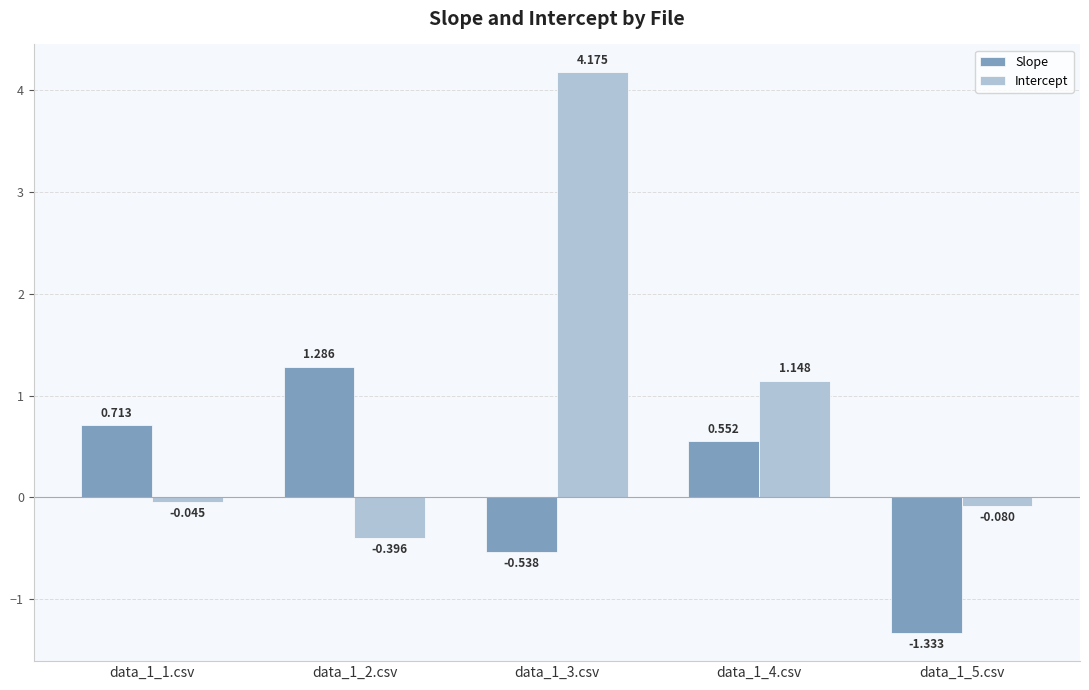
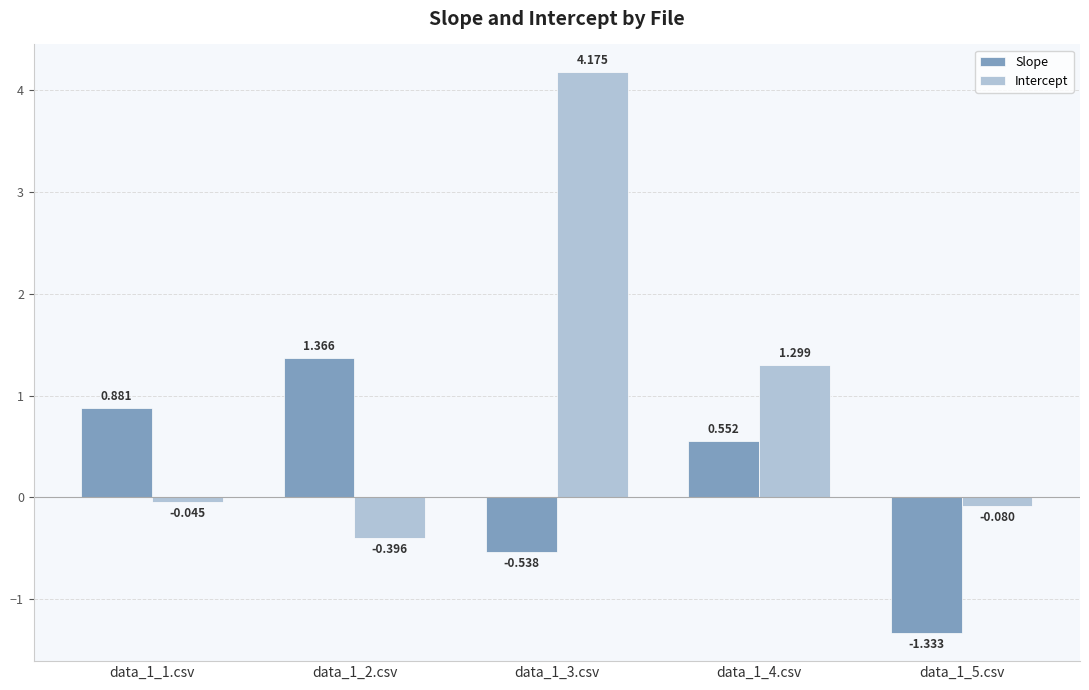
Slope, data_1_1.csv: 0.713 -> 0.881
Slope, data_1_2.csv: 1.286 -> 1.366
Intercept, data_1_4.csv: 1.148 -> 1.299
